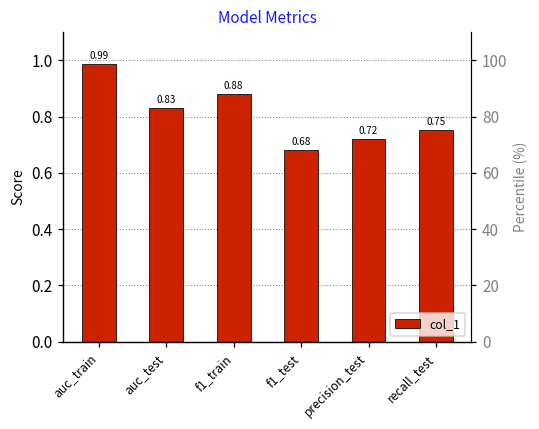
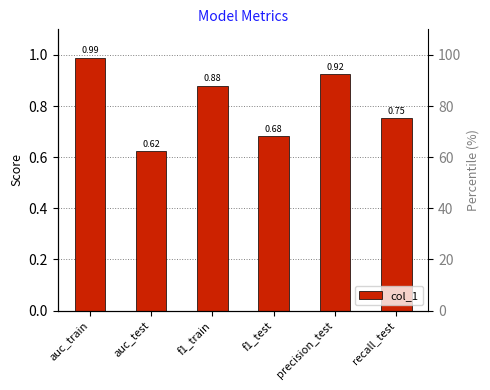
auc_test: 0.83 -> 0.62
precision_test: 0.72 -> 0.92
